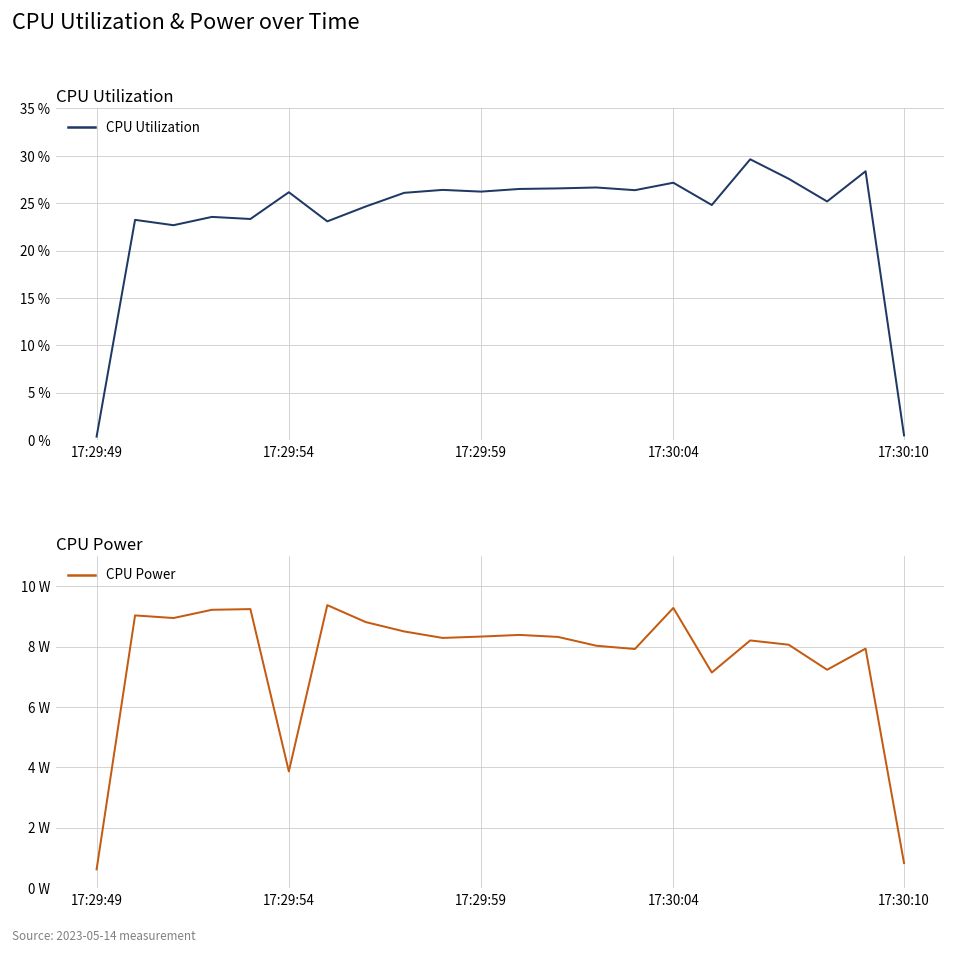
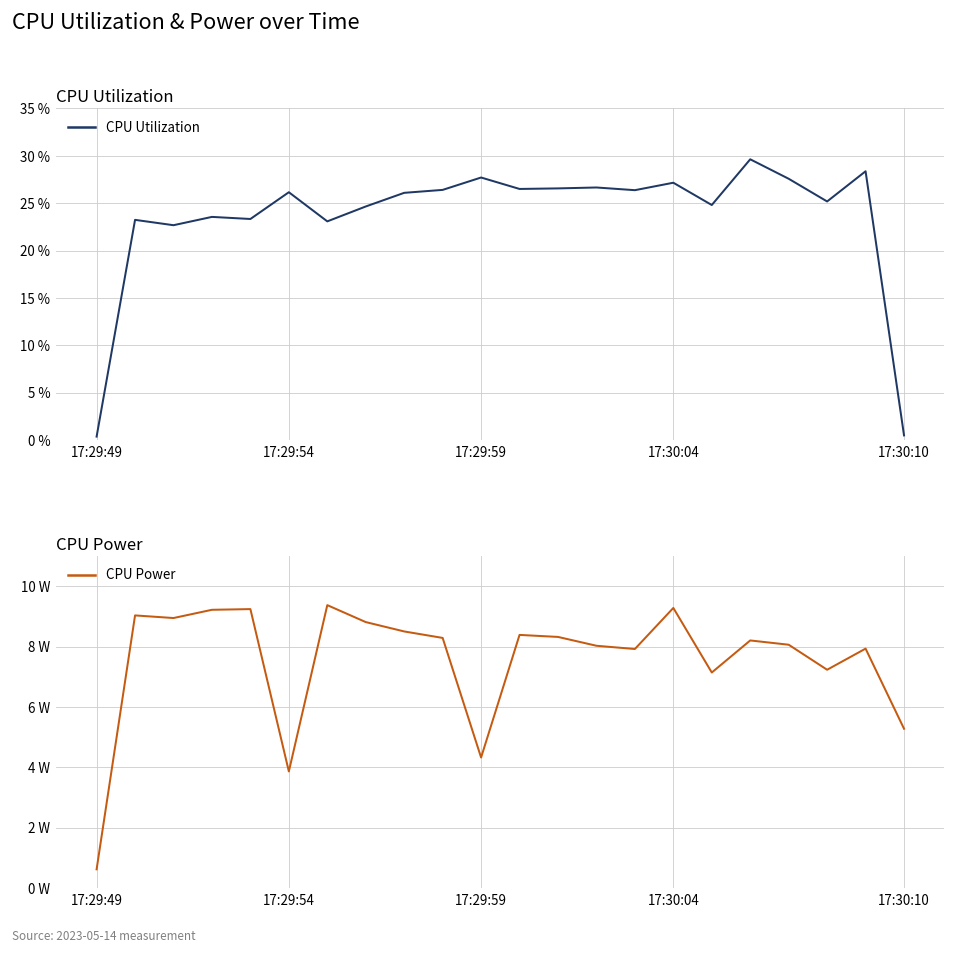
CPU Utilization, 17:29:59: 26 % -> 28 %
CPU Power, 17:29:59: 8.3 W -> 4.3 W
CPU Power, 17:30:10: 0.8 W -> 5.3 W
